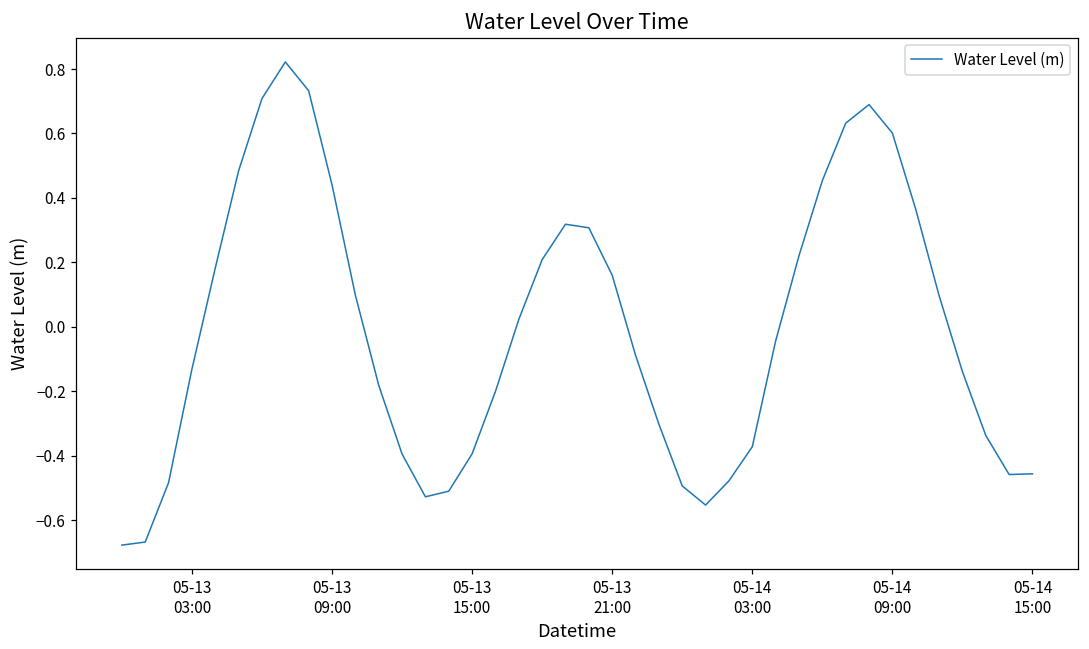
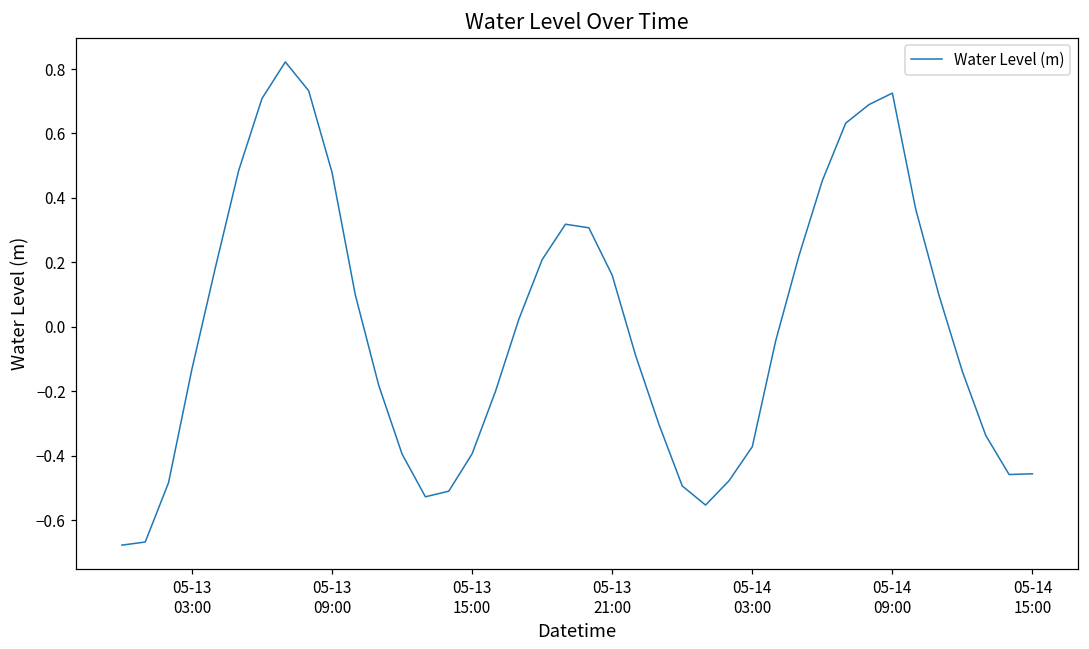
05-13 09:00: 0.44 -> 0.48
05-14 09:00: 0.60 -> 0.73
